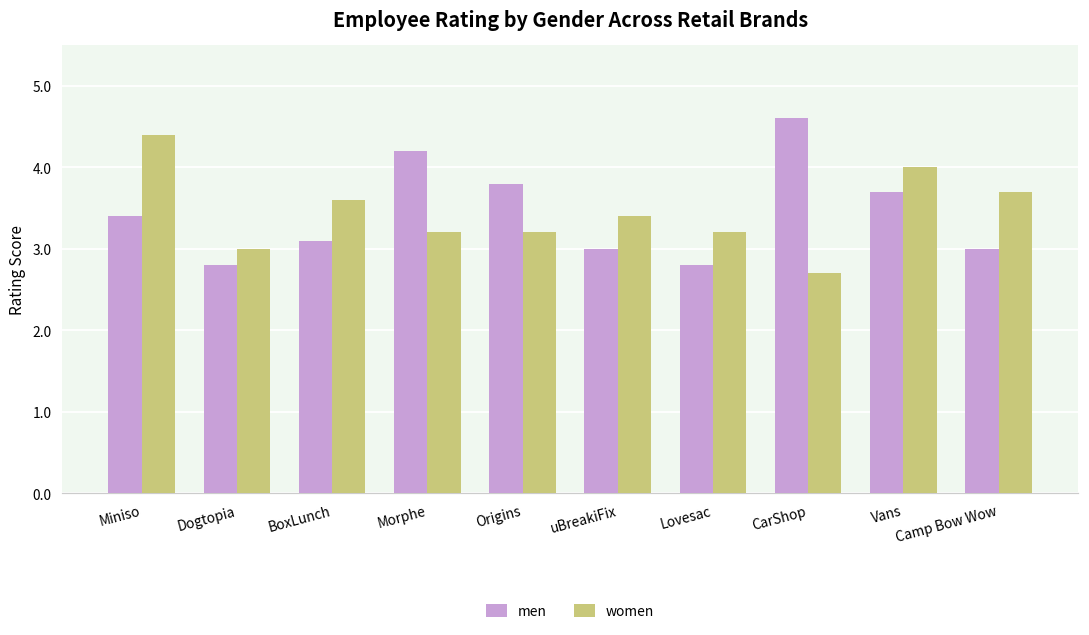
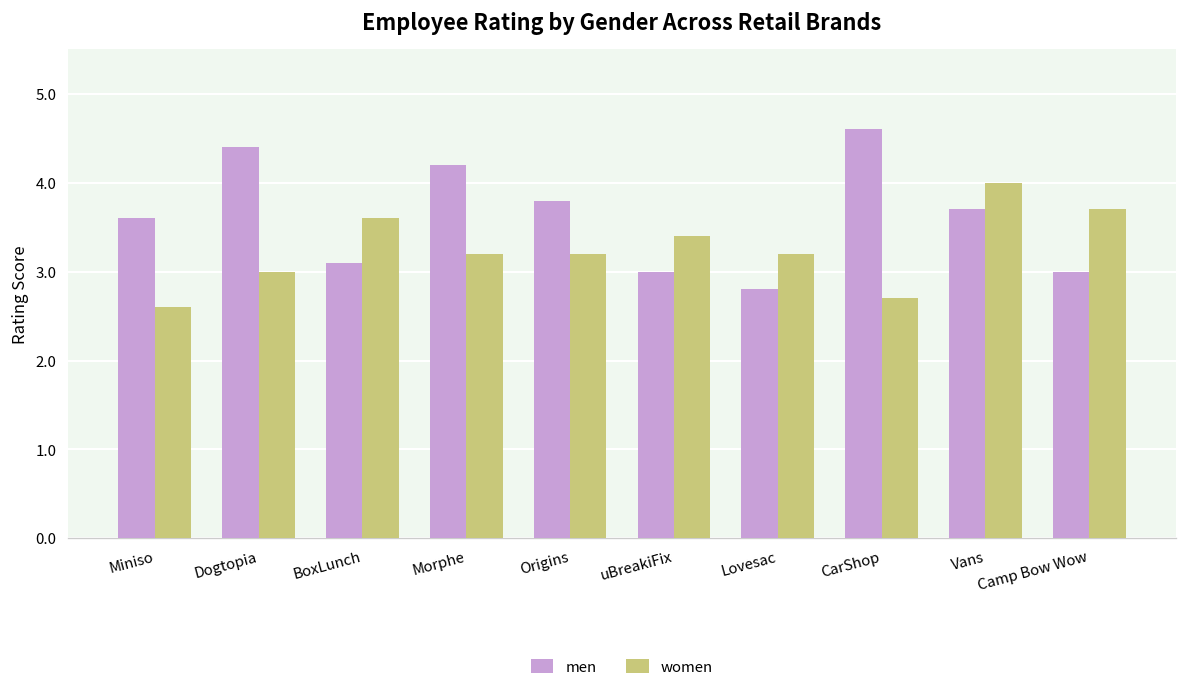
men, Miniso: 3.4 -> 3.6
women, Miniso: 4.4 -> 2.6
men, Dogtopia: 2.8 -> 4.4
